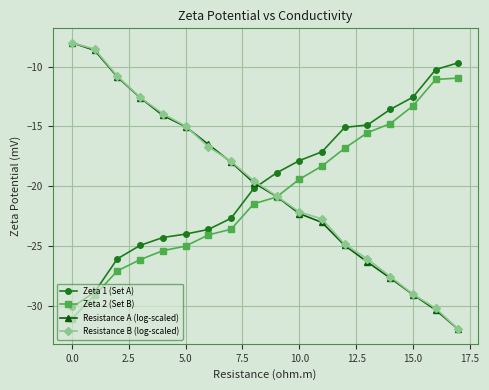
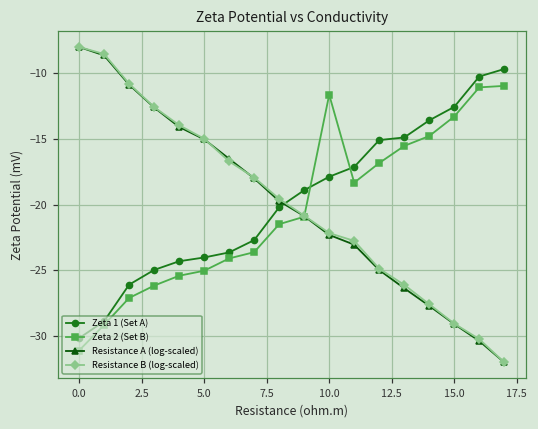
Zeta 2 (Set B), 10.0: -19.4 -> -11.6
